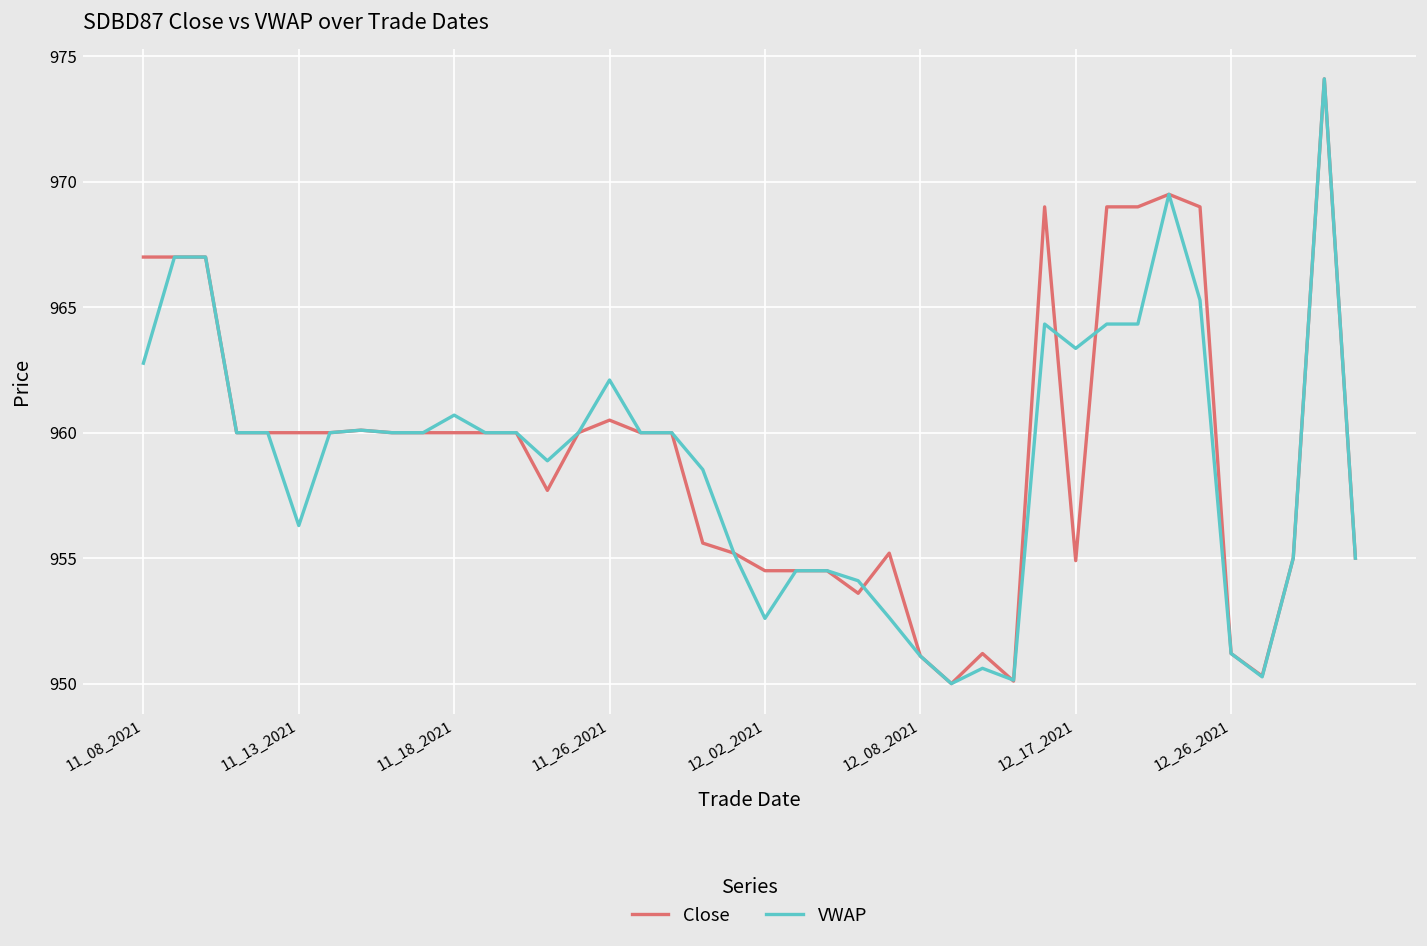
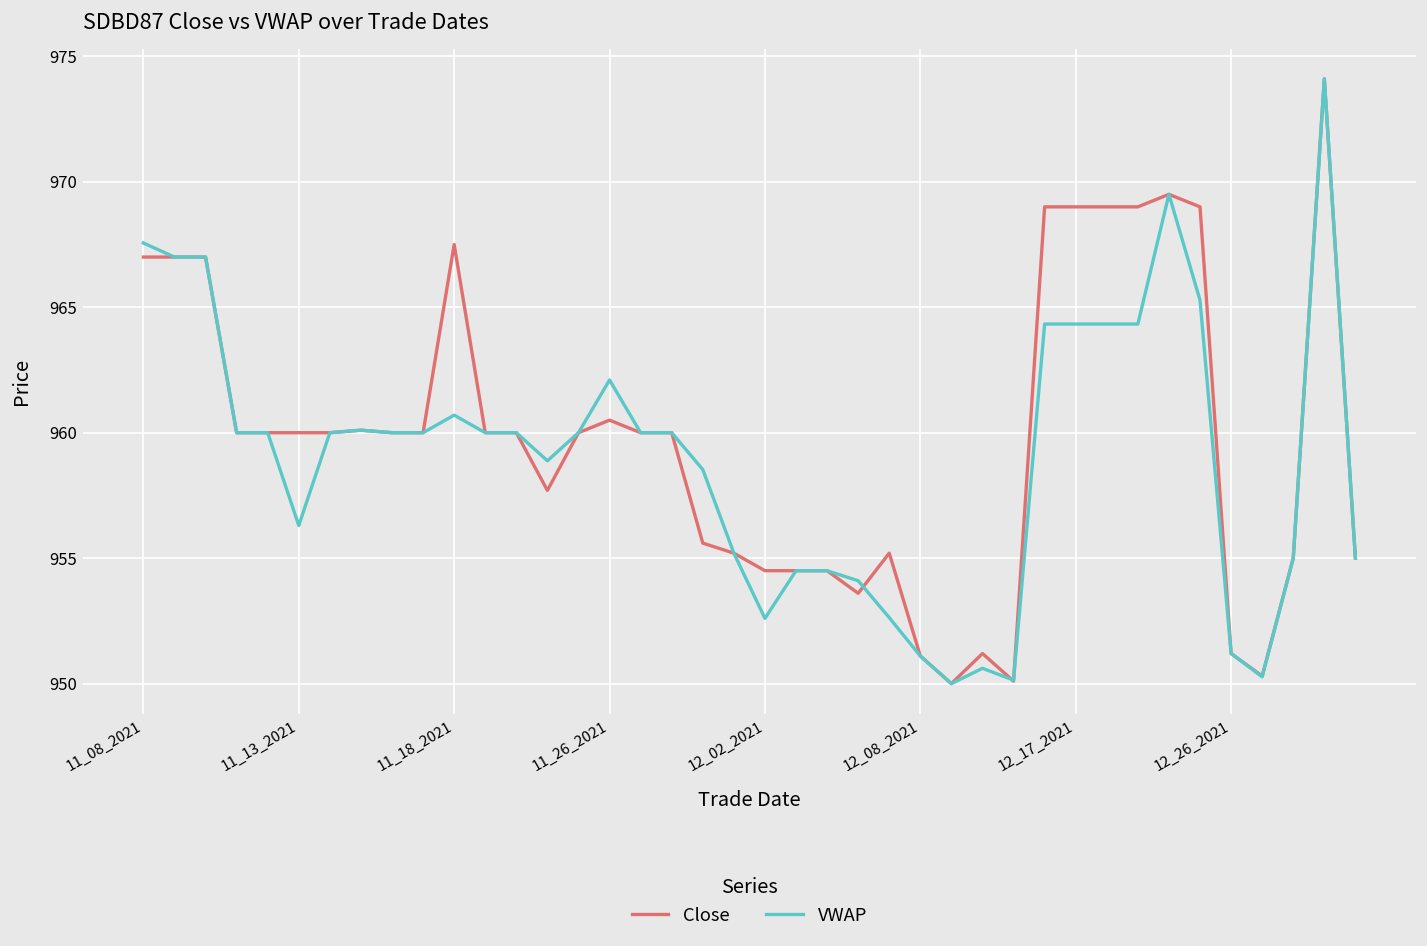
VWAP, 11_08_2021: 962.8 -> 967.6
Close, 11_18_2021: 960.0 -> 967.5
Close, 12_17_2021: 954.9 -> 969.0
VWAP, 12_17_2021: 963.4 -> 964.3
